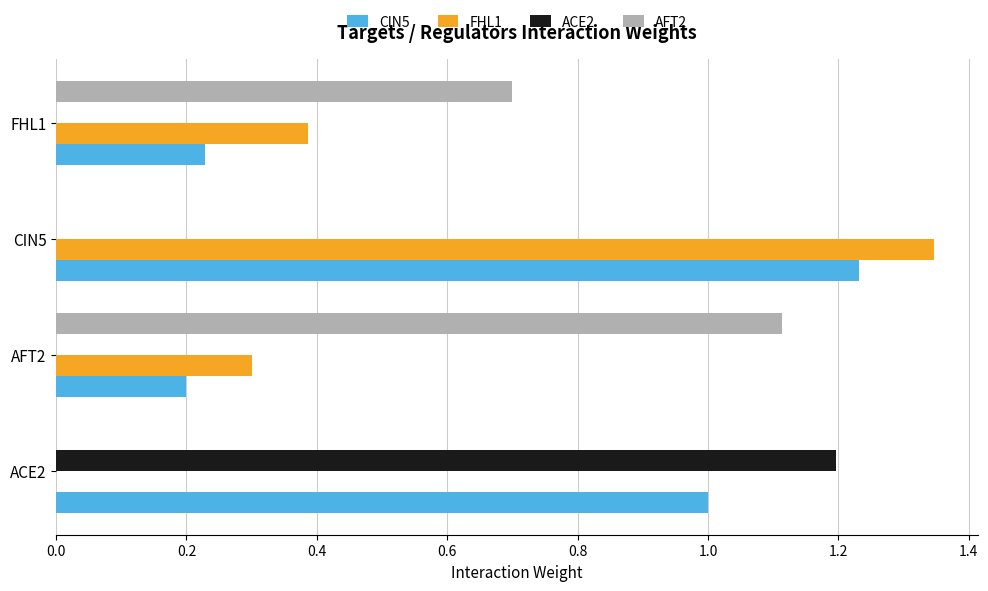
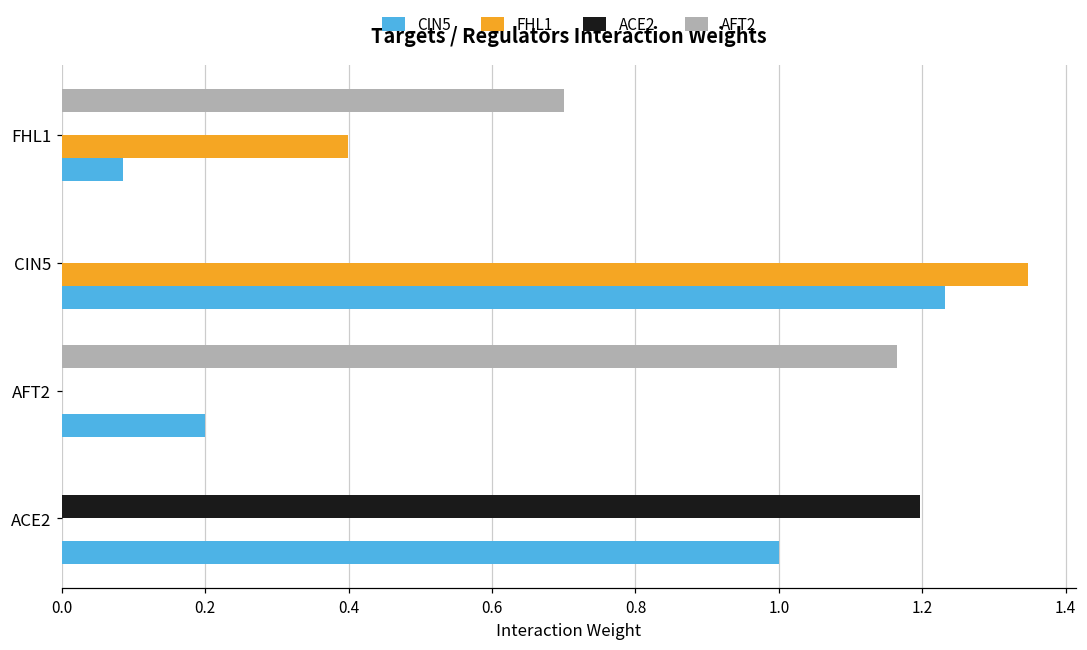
FHL1, FHL1: 0.39 -> 0.40
CIN5, FHL1: 0.23 -> 0.09
AFT2, AFT2: 1.11 -> 1.17
FHL1, AFT2: 0.3 -> 0.0
